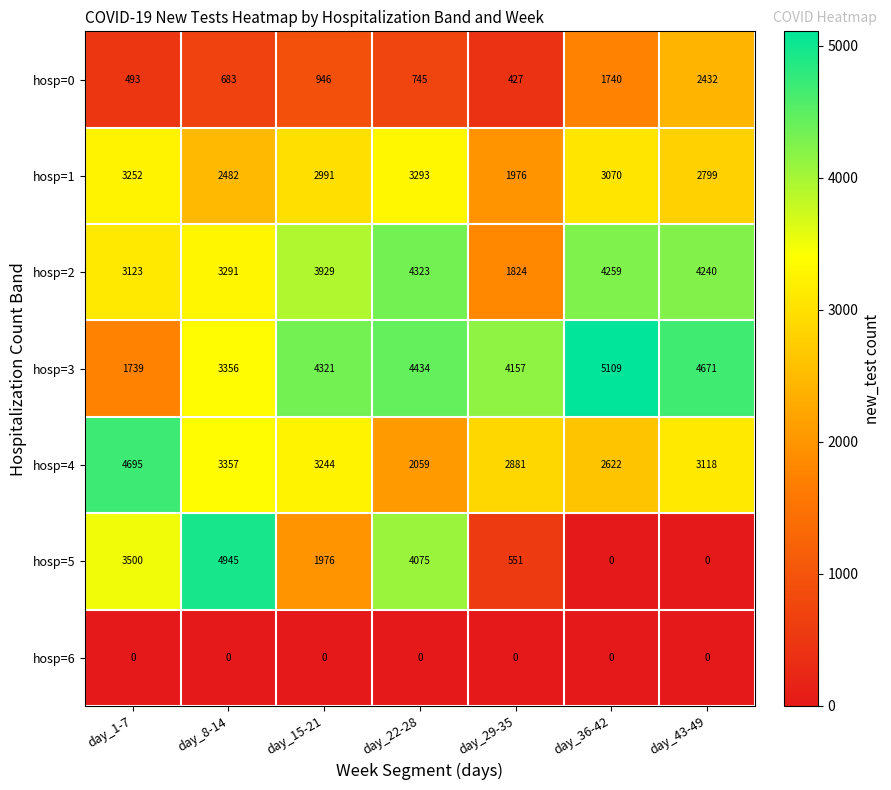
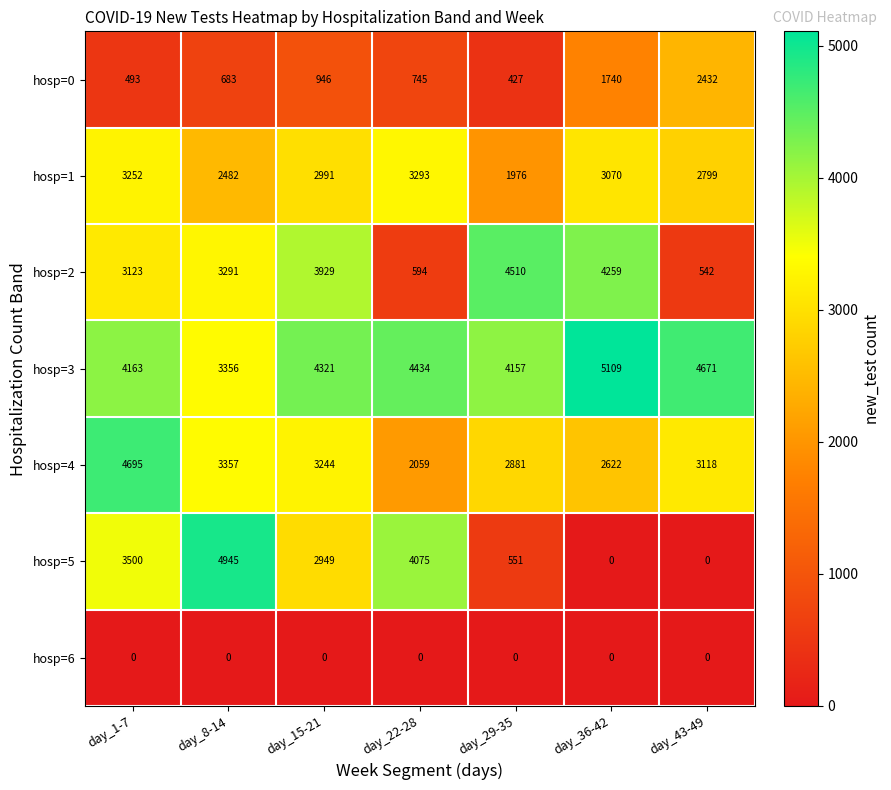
hosp=2, day_22-28: 4323 -> 594
hosp=2, day_29-35: 1824 -> 4510
hosp=2, day_43-49: 4240 -> 542
hosp=3, day_1-7: 1739 -> 4163
hosp=5, day_15-21: 1976 -> 2949
